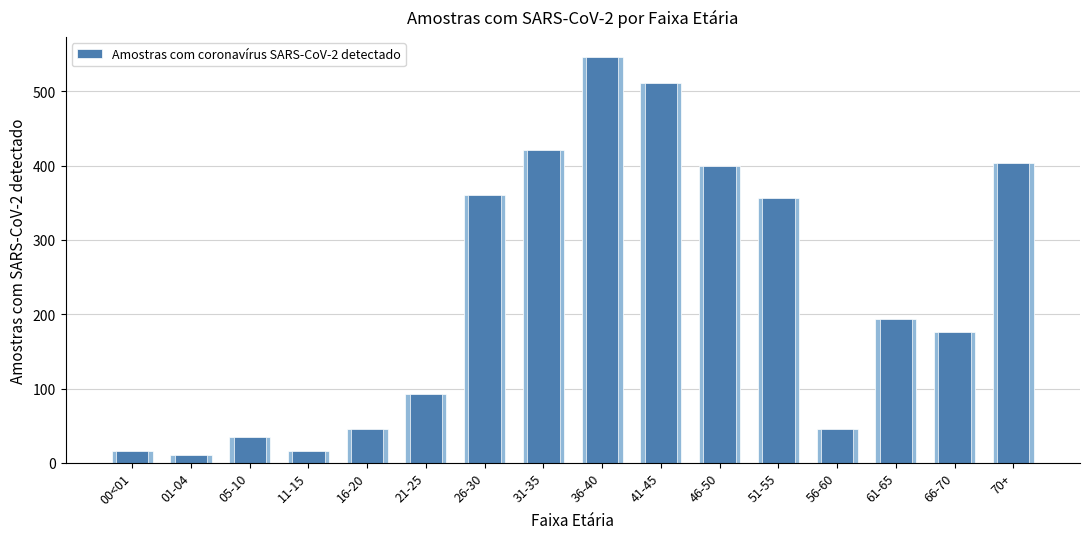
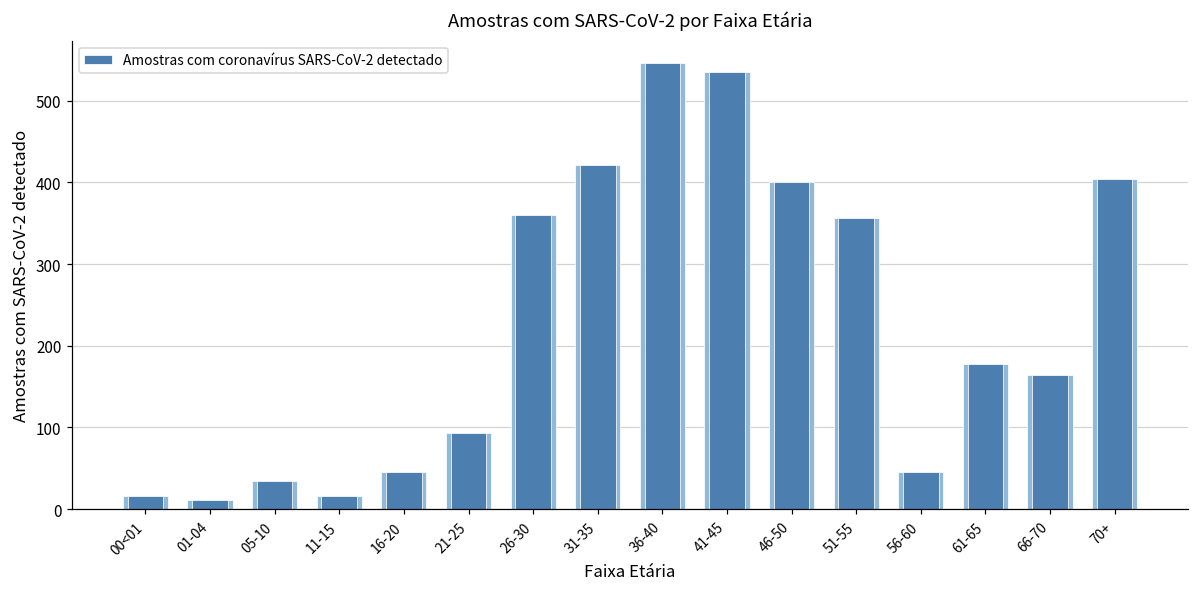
41-45: 510 -> 540
61-65: 190 -> 180
66-70: 180 -> 160
